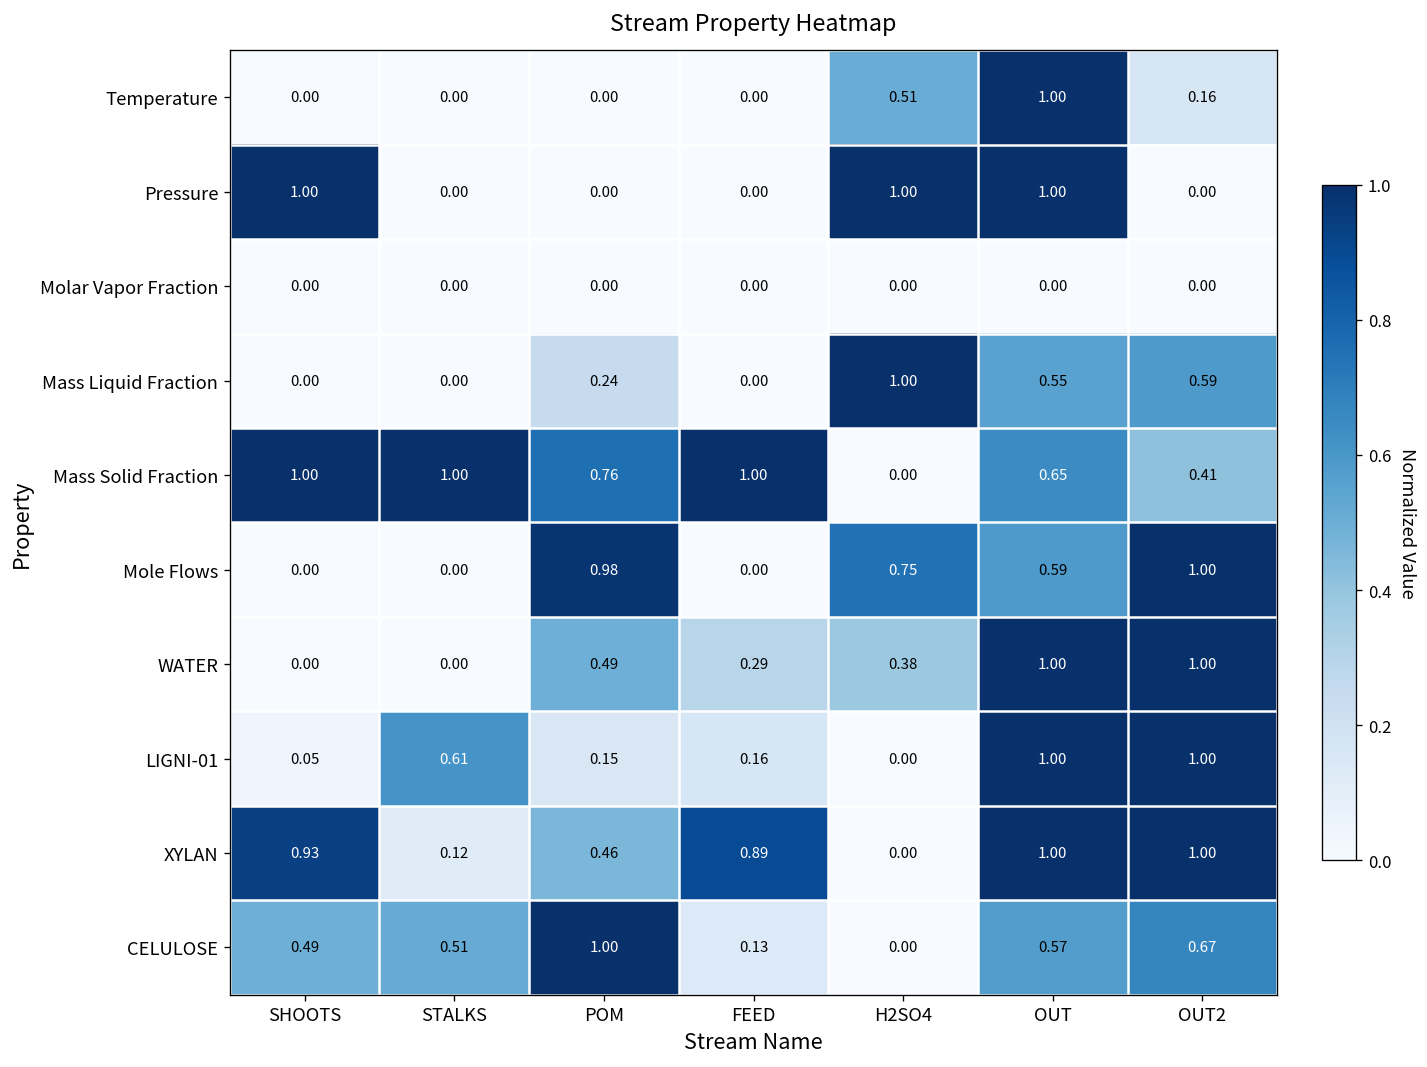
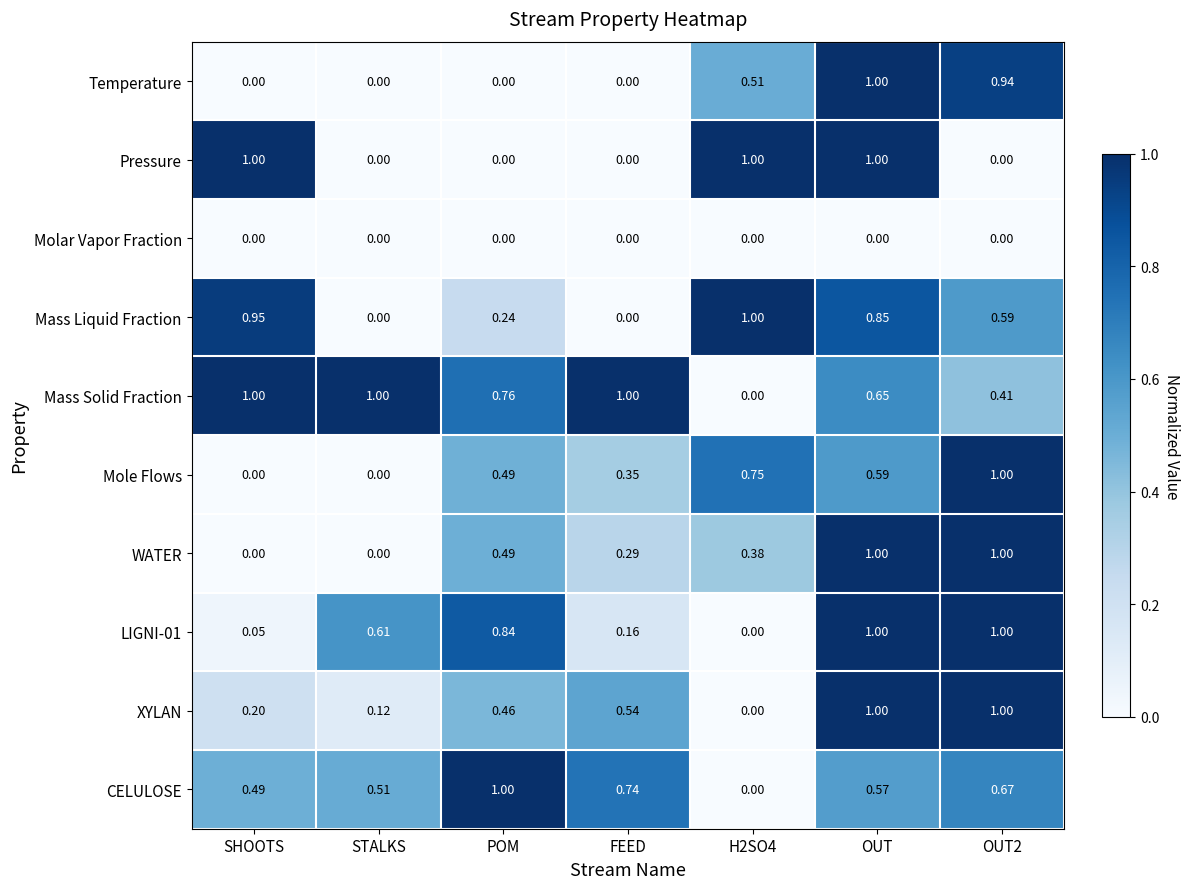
Temperature, OUT2: 0.16 -> 0.94
Mass Liquid Fraction, SHOOTS: 0.00 -> 0.95
Mass Liquid Fraction, OUT: 0.55 -> 0.85
Mole Flows, POM: 0.98 -> 0.49
Mole Flows, FEED: 0.00 -> 0.35
LIGNI-01, POM: 0.15 -> 0.84
XYLAN, SHOOTS: 0.93 -> 0.20
XYLAN, FEED: 0.89 -> 0.54
CELULOSE, FEED: 0.13 -> 0.74
